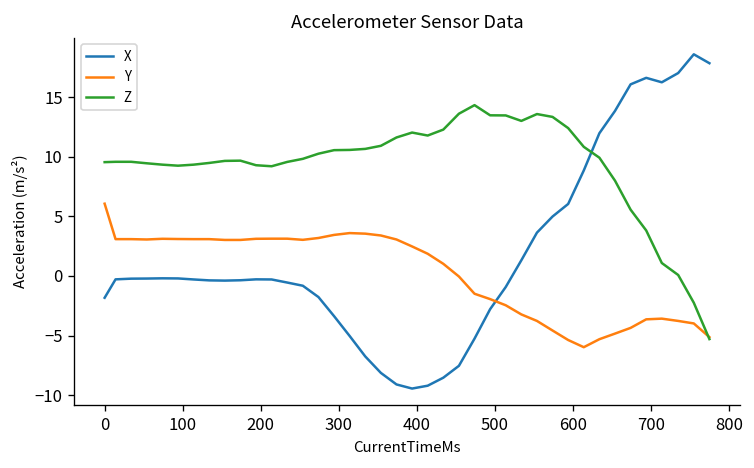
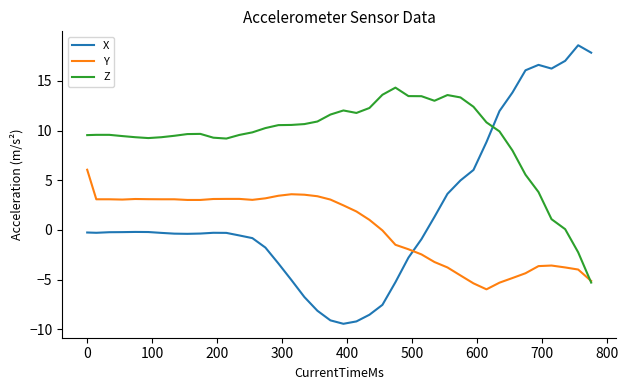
X, 0: -2 -> 0
